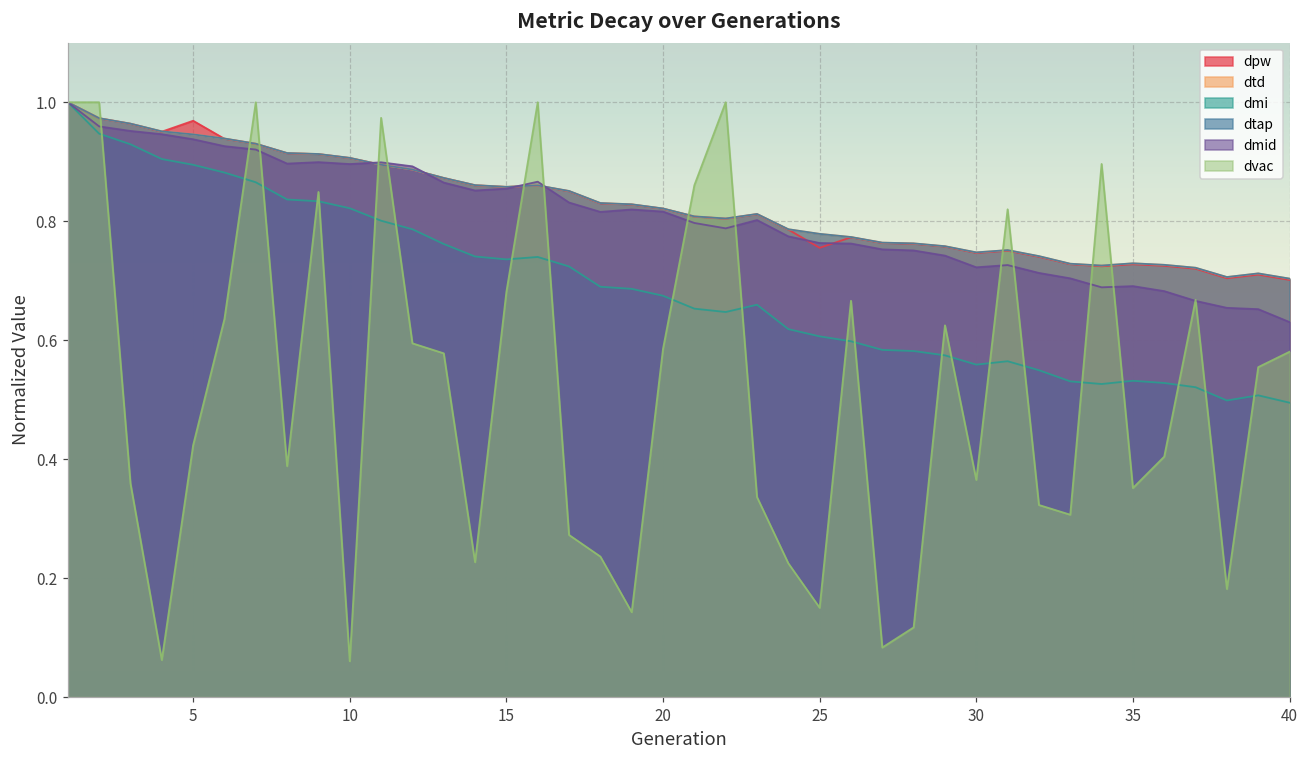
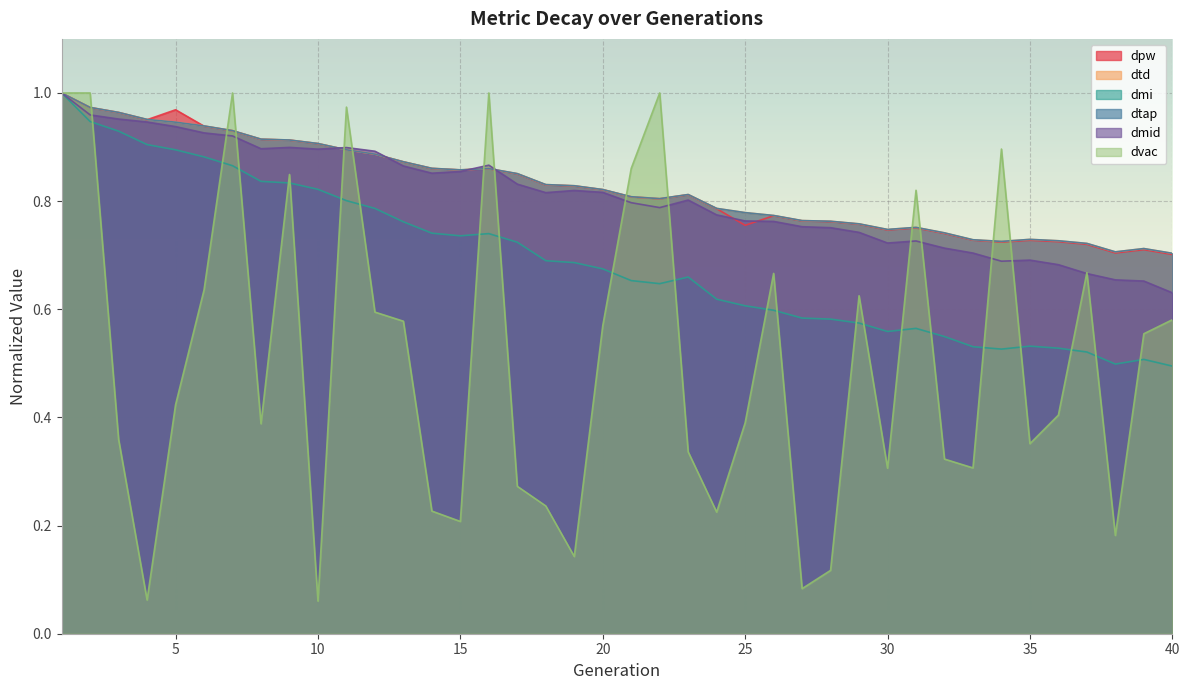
dvac, 15: 0.68 -> 0.21
dvac, 20: 0.59 -> 0.57
dvac, 25: 0.15 -> 0.39
dvac, 30: 0.37 -> 0.31
